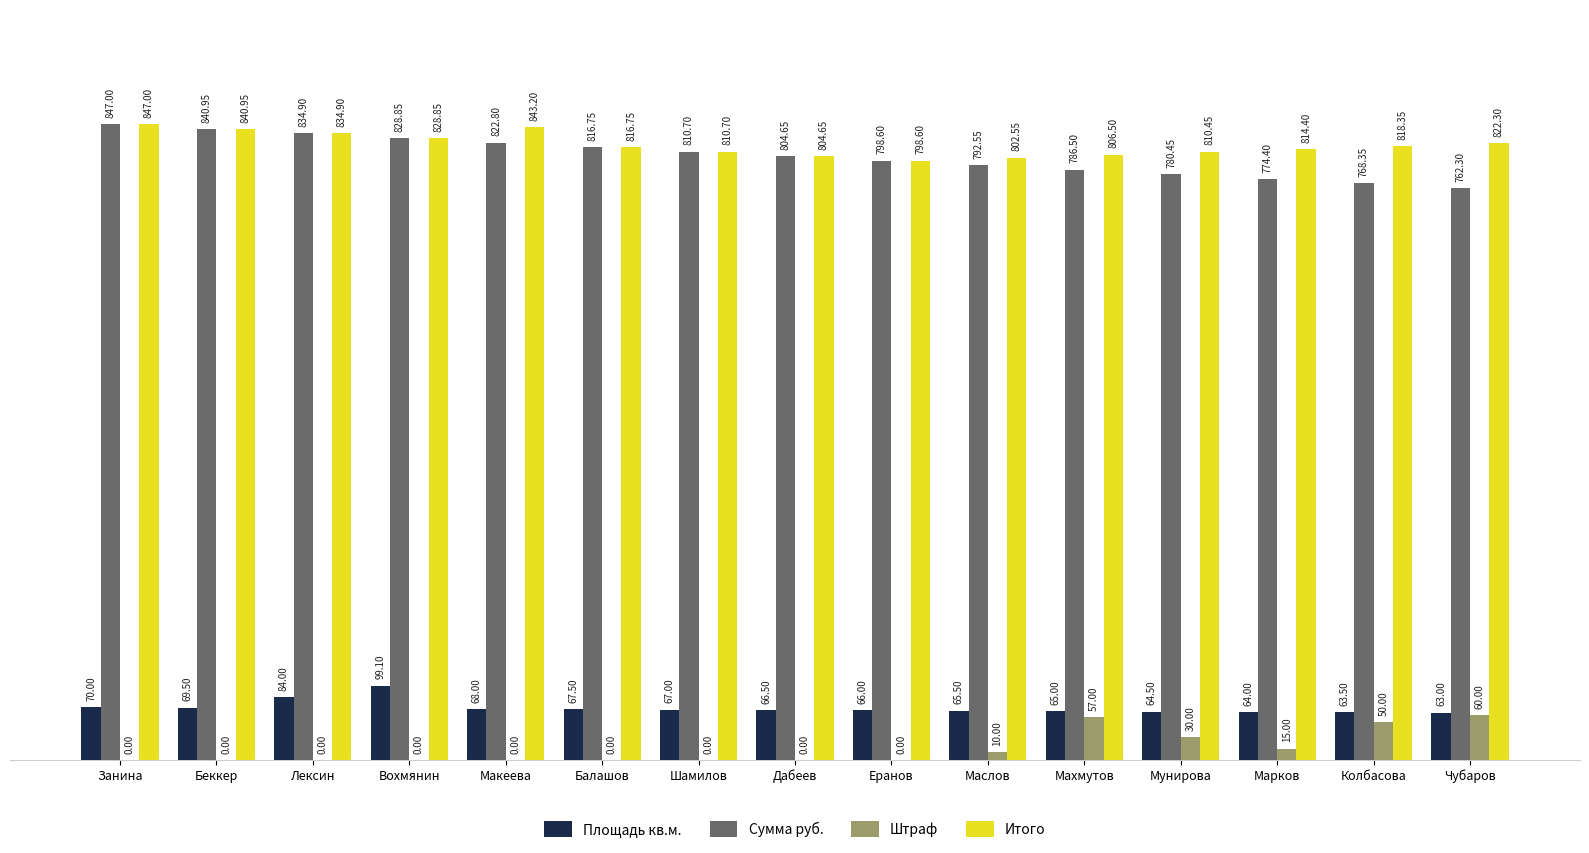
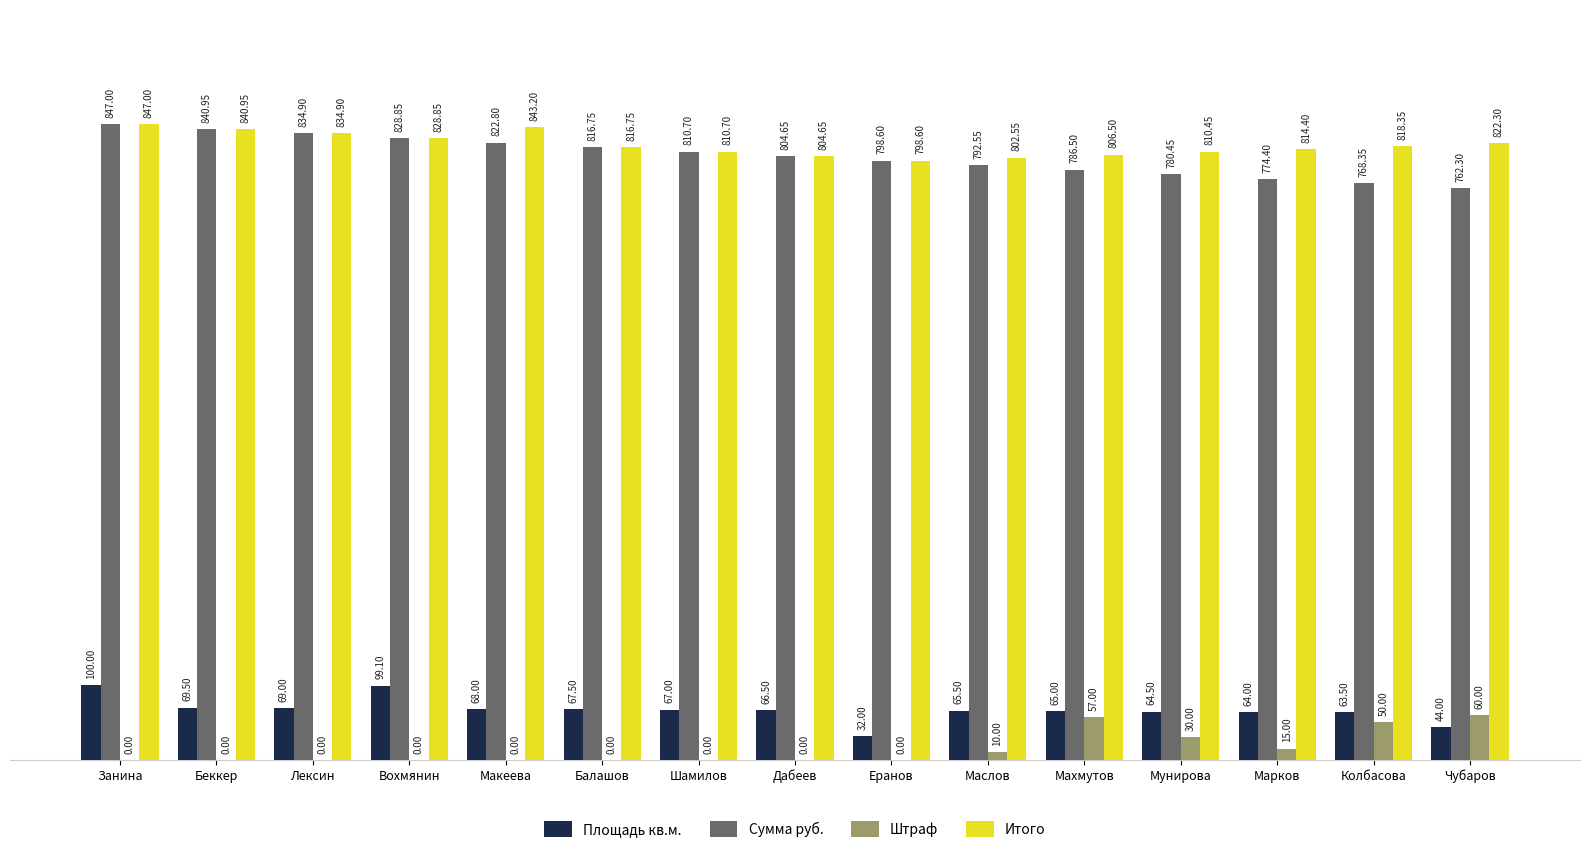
Площадь кв.м., Занина: 70.00 -> 100.00
Площадь кв.м., Лексин: 84.00 -> 69.00
Площадь кв.м., Еранов: 66.00 -> 32.00
Площадь кв.м., Чубаров: 63.00 -> 44.00
